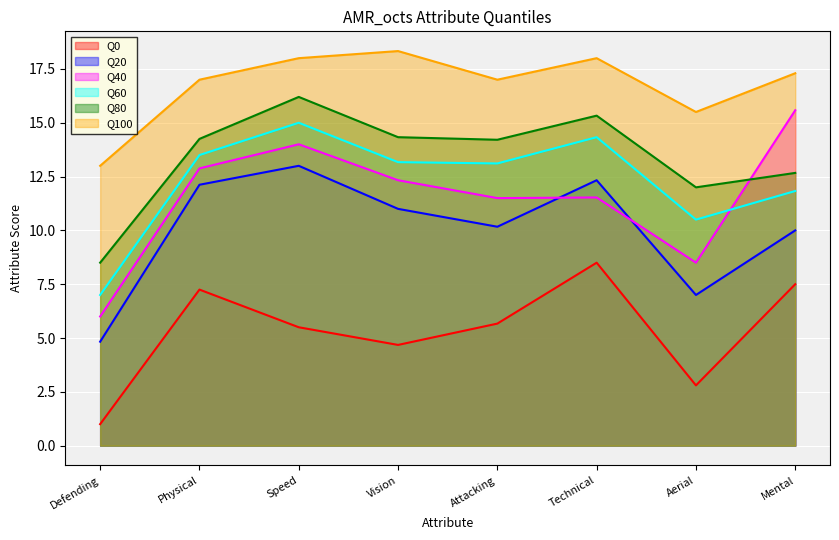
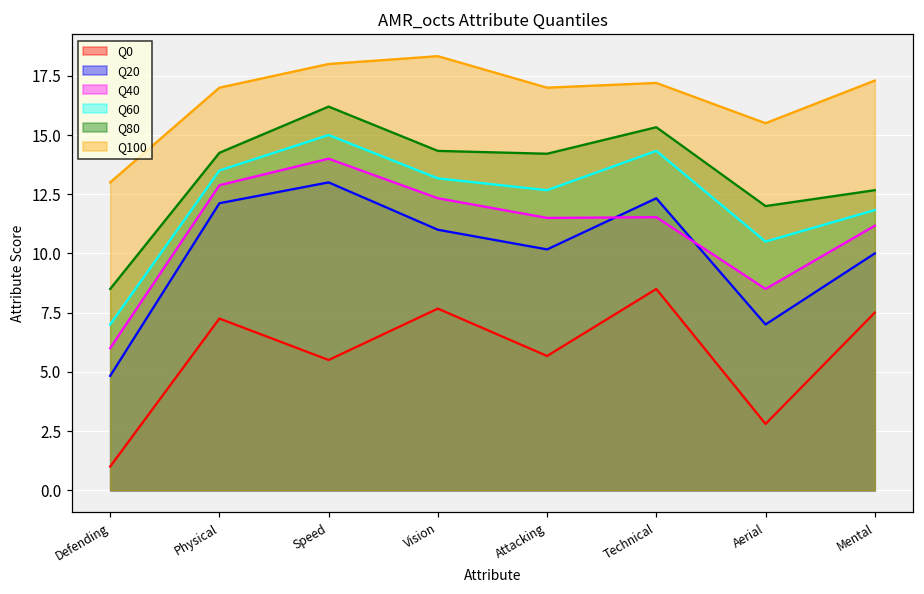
Q0, Vision: 4.7 -> 7.7
Q60, Attacking: 13.1 -> 12.7
Q100, Technical: 18.0 -> 17.2
Q40, Mental: 15.6 -> 11.2
